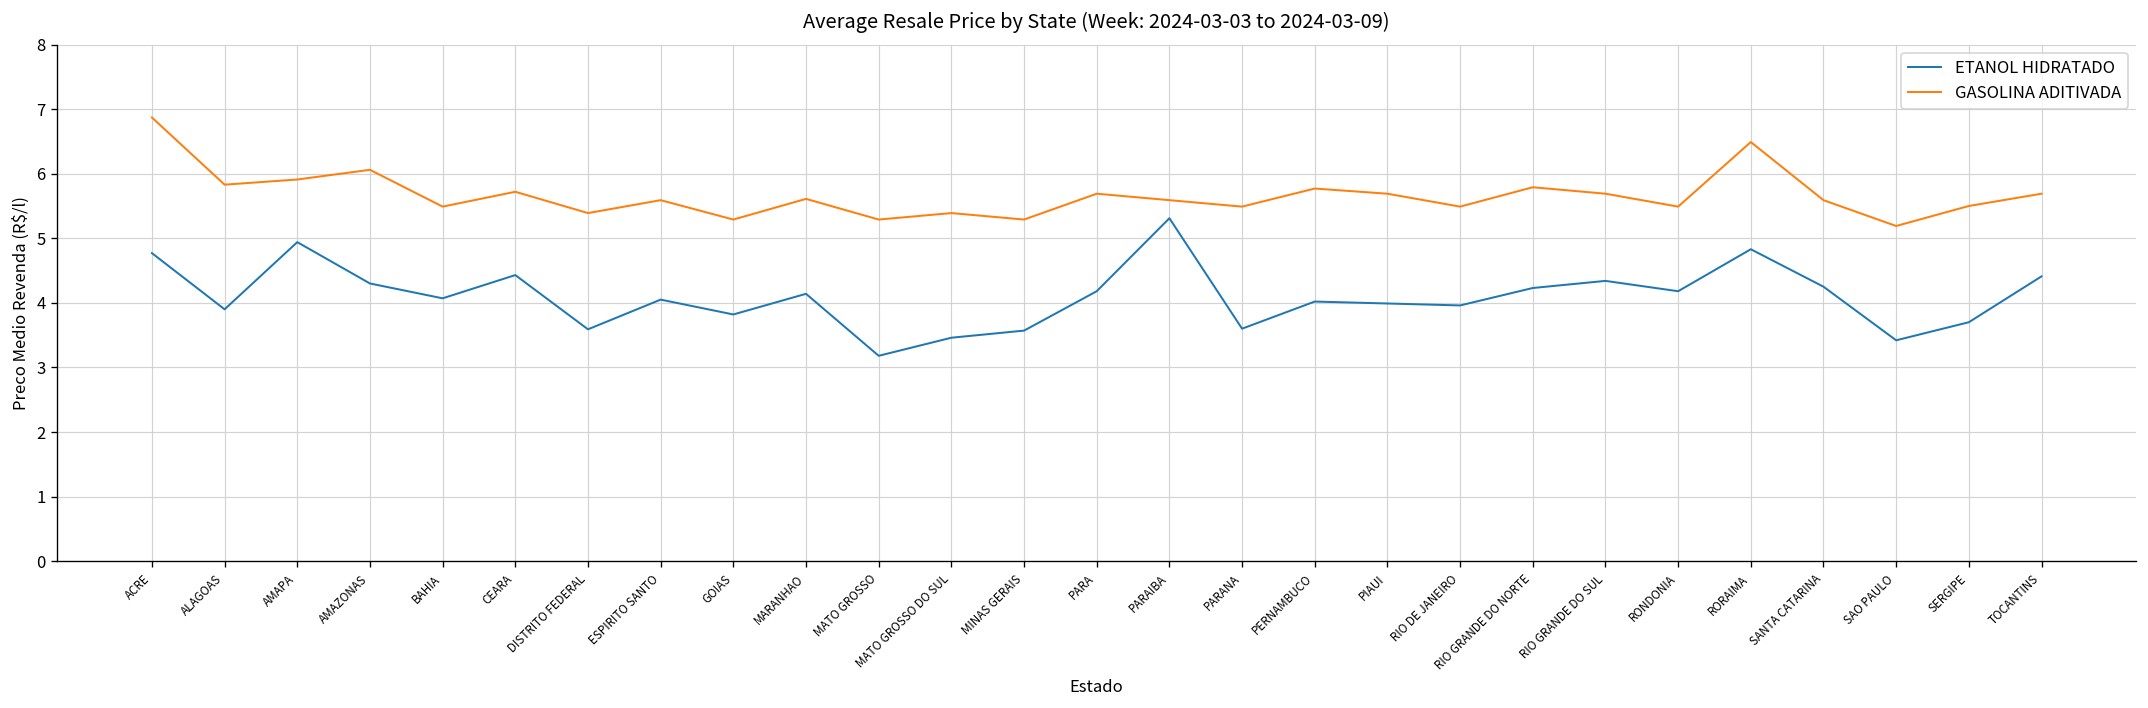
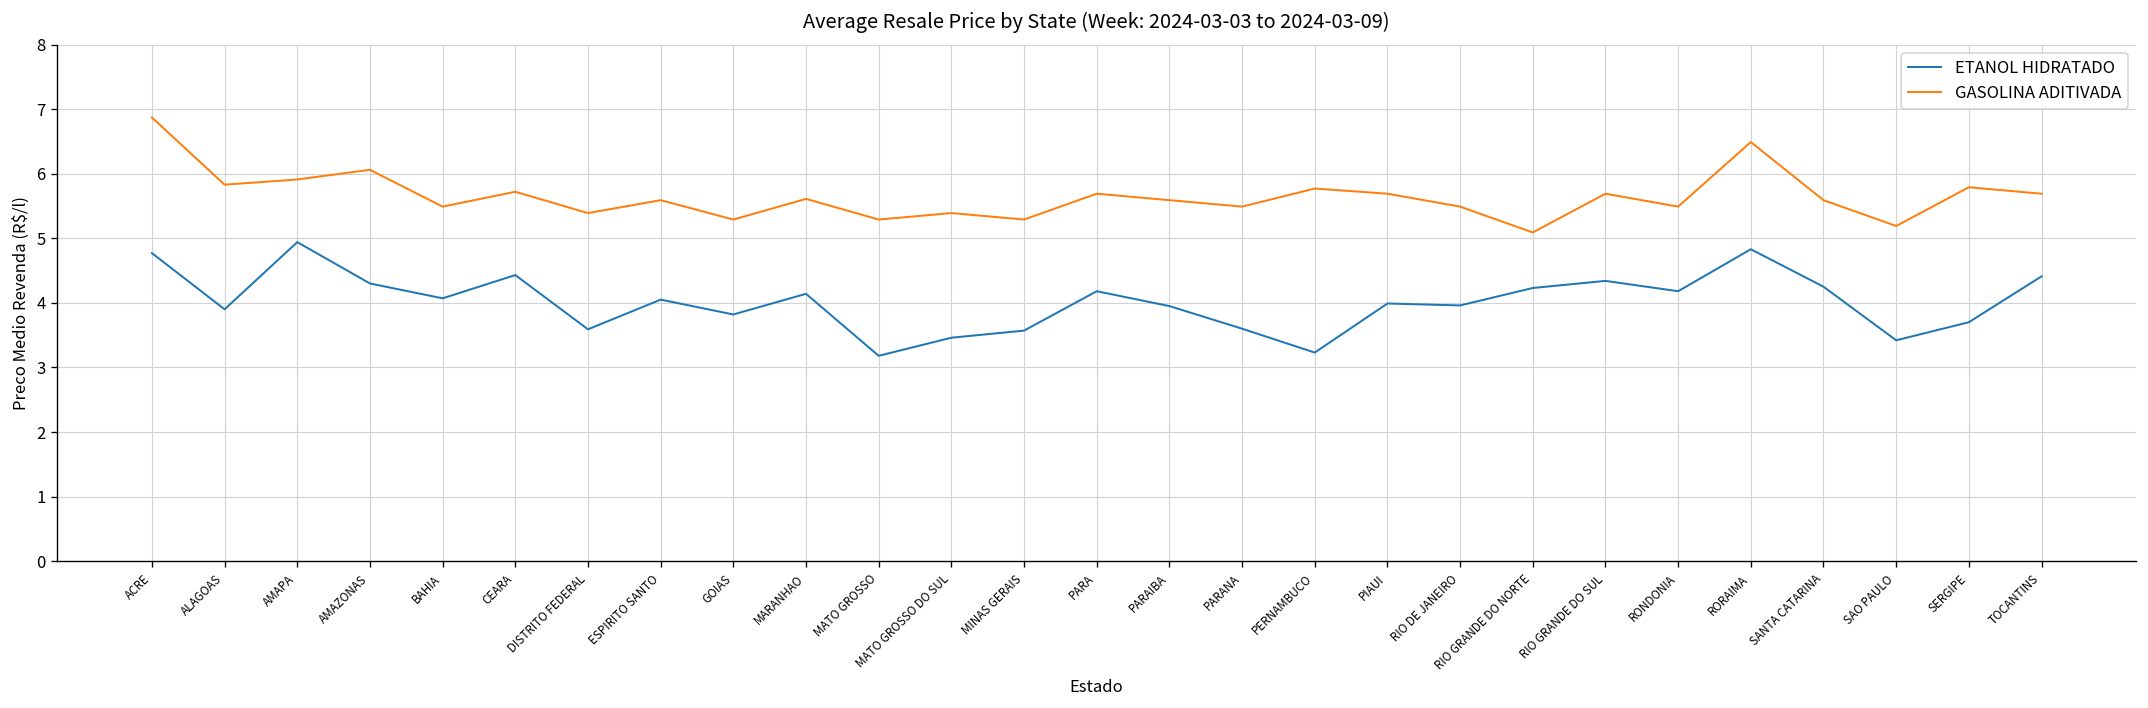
ETANOL HIDRATADO, PARAIBA: 5.3 -> 4.0
ETANOL HIDRATADO, PERNAMBUCO: 4.0 -> 3.2
GASOLINA ADITIVADA, RIO GRANDE DO NORTE: 5.8 -> 5.1
GASOLINA ADITIVADA, SERGIPE: 5.5 -> 5.8
